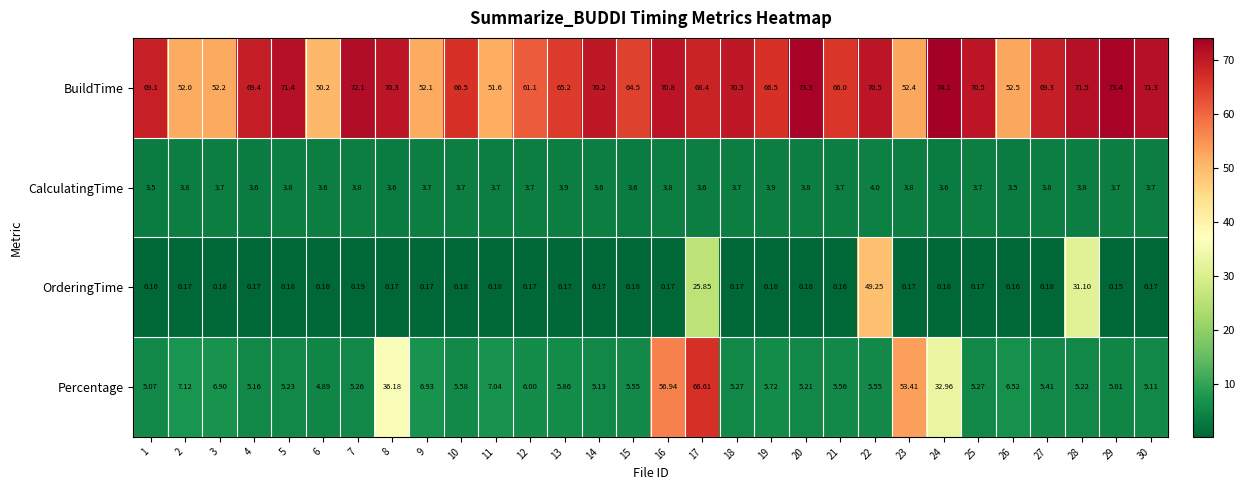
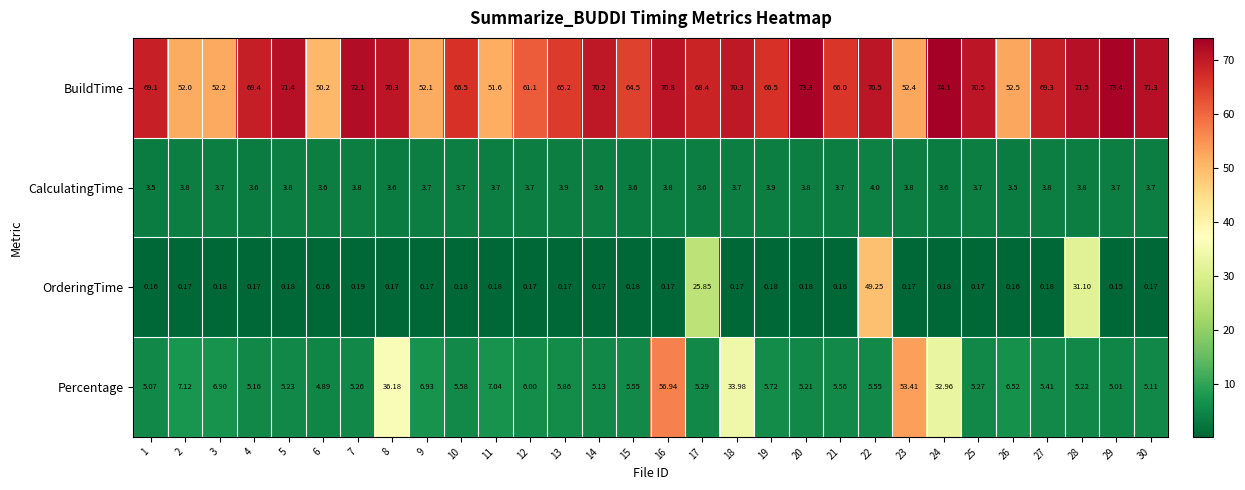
Percentage, 17: 66.61 -> 5.29
Percentage, 18: 5.27 -> 33.98
